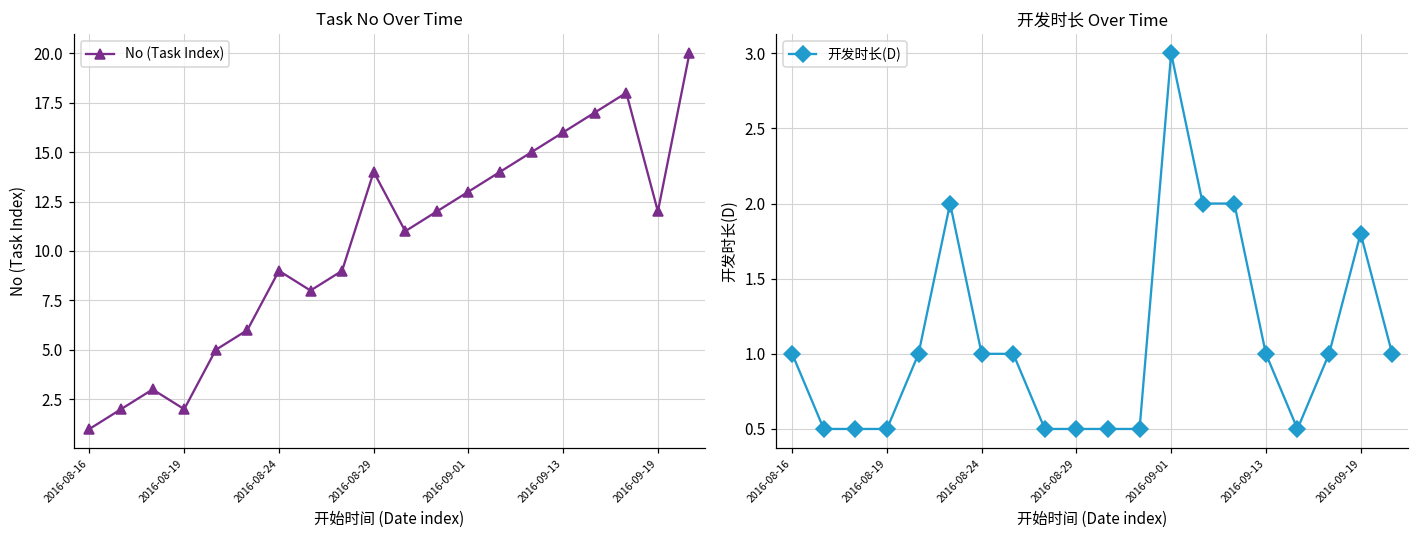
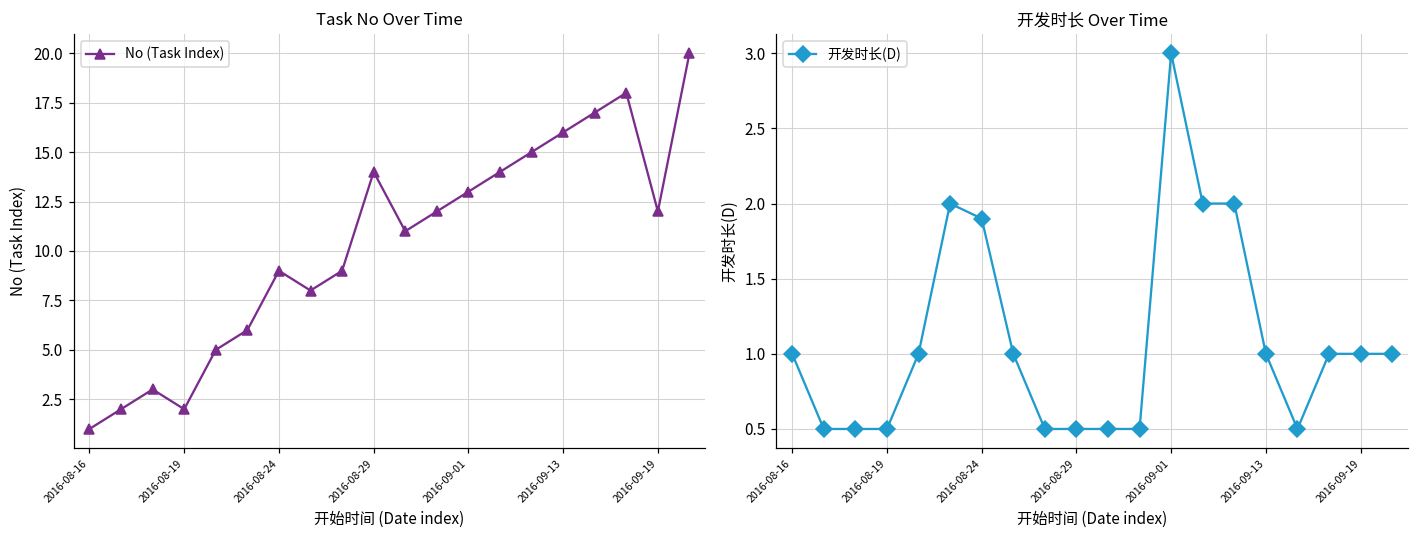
开发时长 Over Time, 2016-08-24: 1.0 -> 1.9
开发时长 Over Time, 2016-09-19: 1.8 -> 1.0
